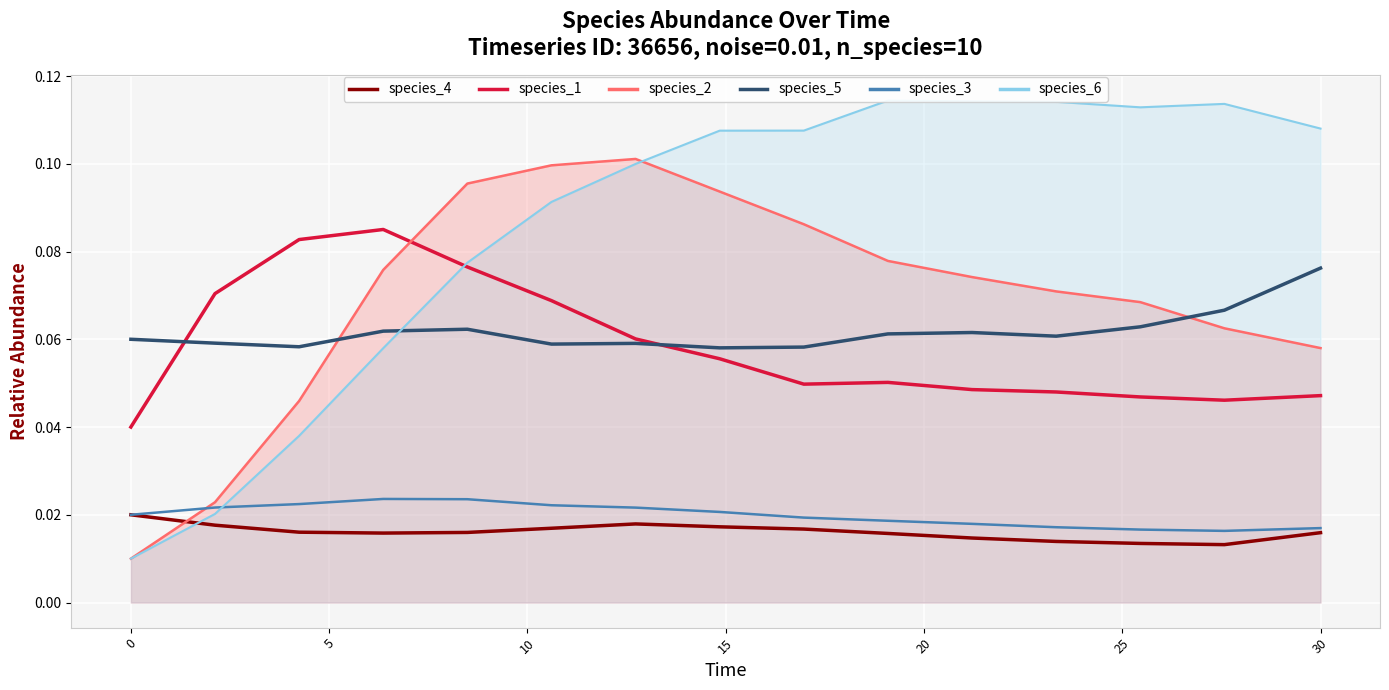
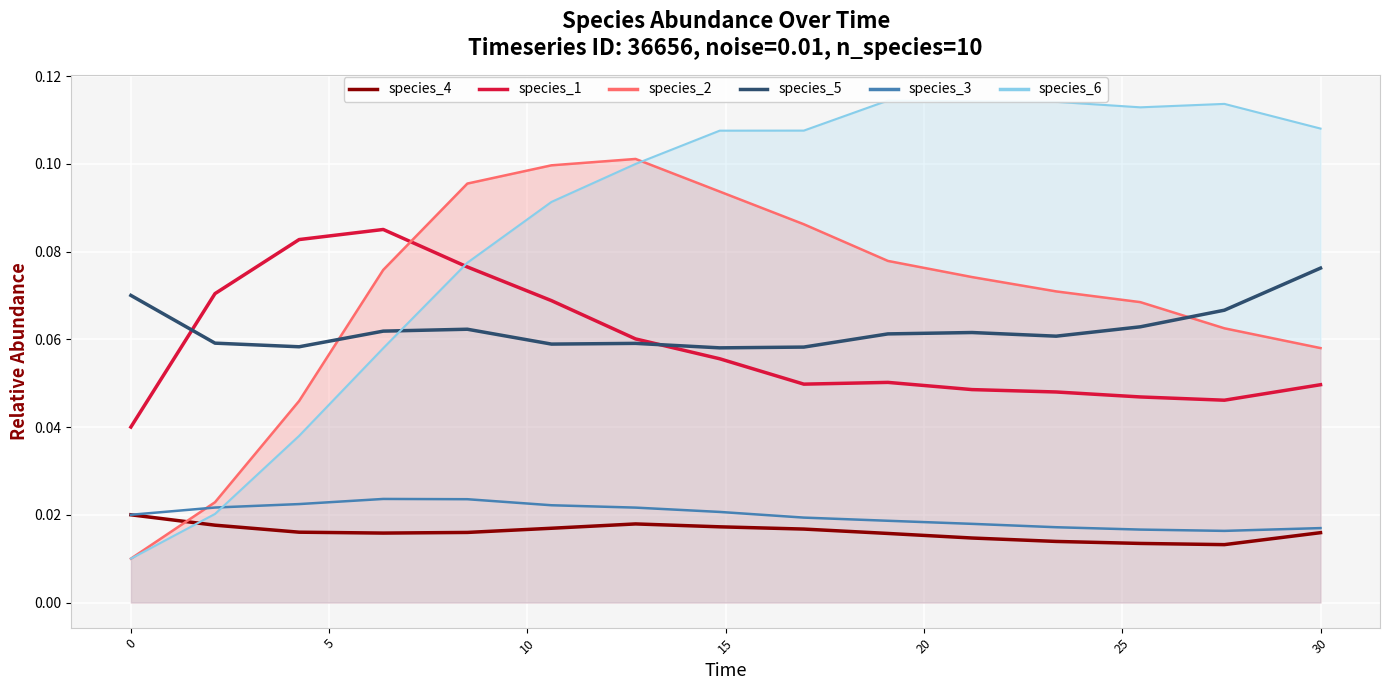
species_5, 0: 0.06 -> 0.07
species_1, 30: 0.047 -> 0.050
